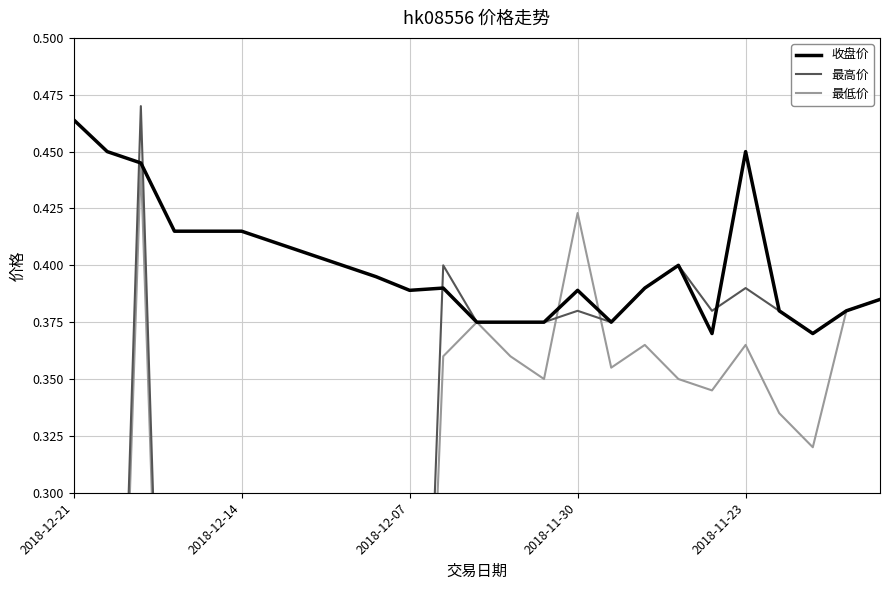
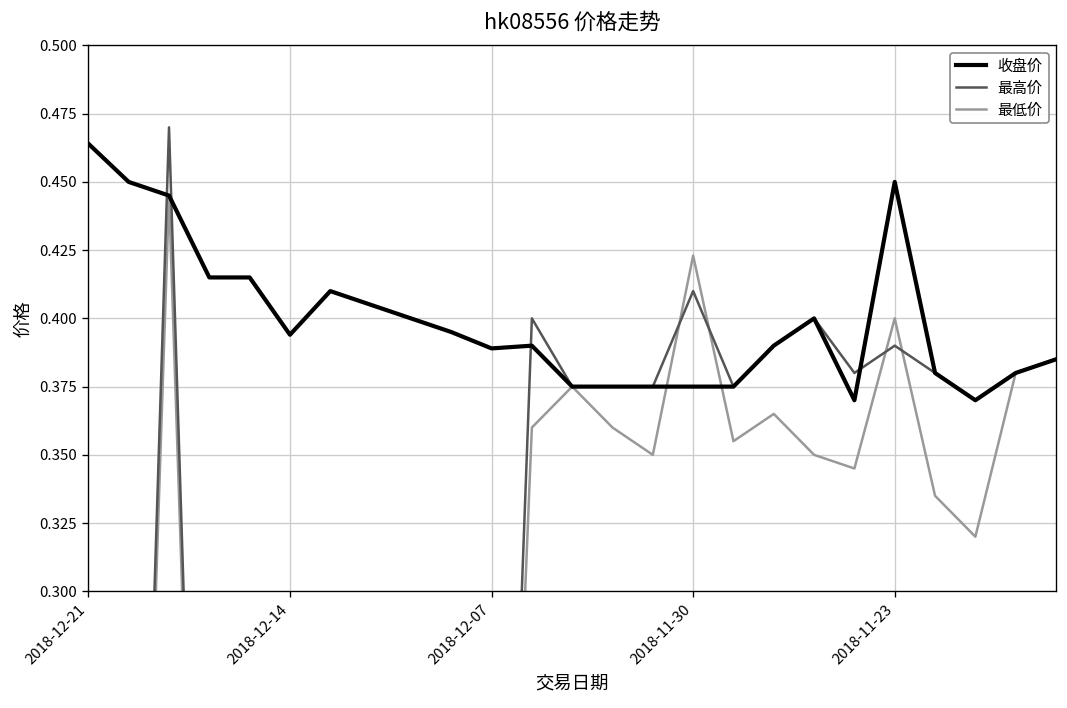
收盘价, 2018-12-14: 0.415 -> 0.394
收盘价, 2018-11-30: 0.389 -> 0.375
最高价, 2018-11-30: 0.38 -> 0.41
最低价, 2018-11-23: 0.365 -> 0.400
